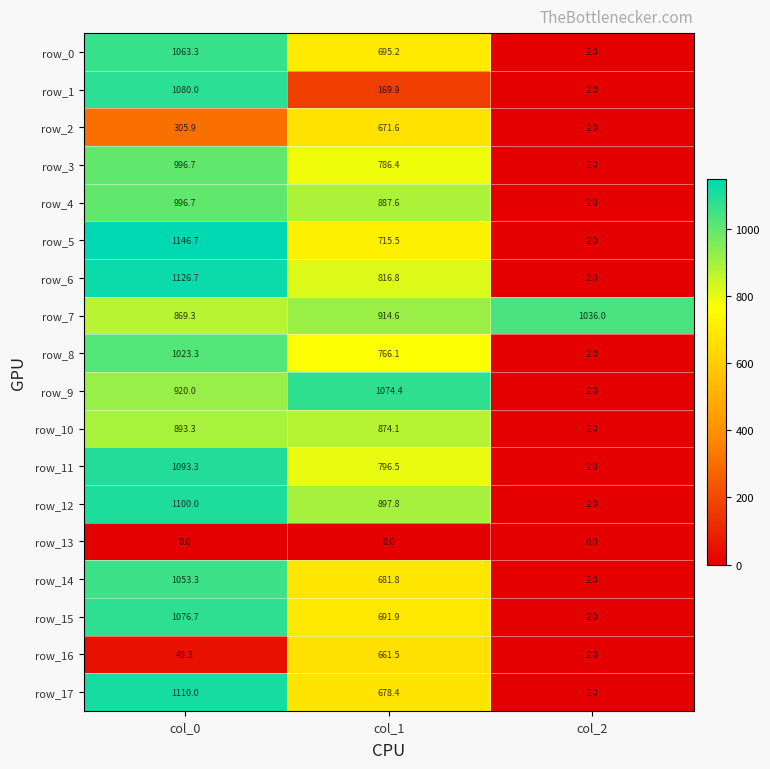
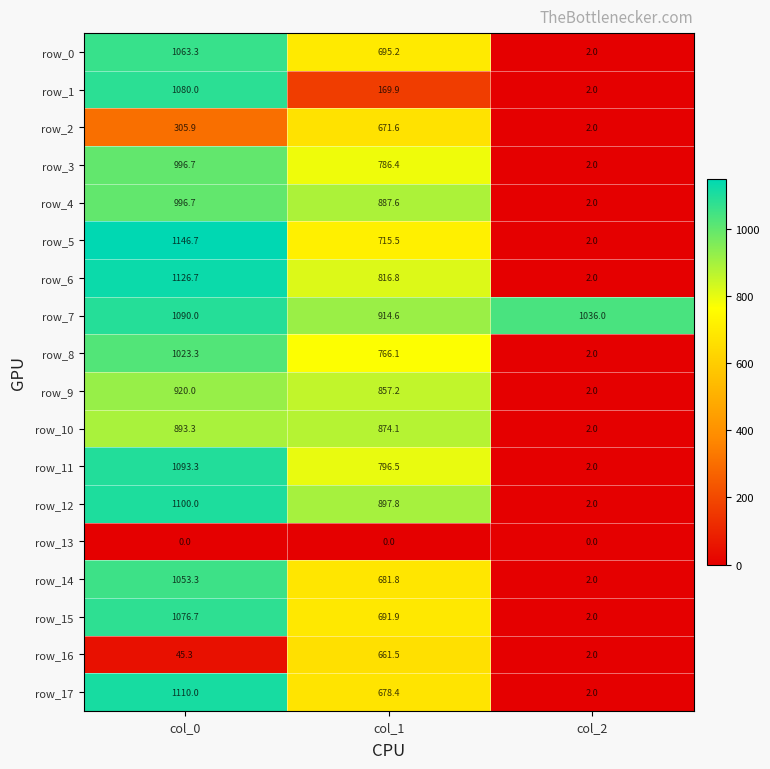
row_7, col_0: 869.3 -> 1090.0
row_9, col_1: 1074.4 -> 857.2
